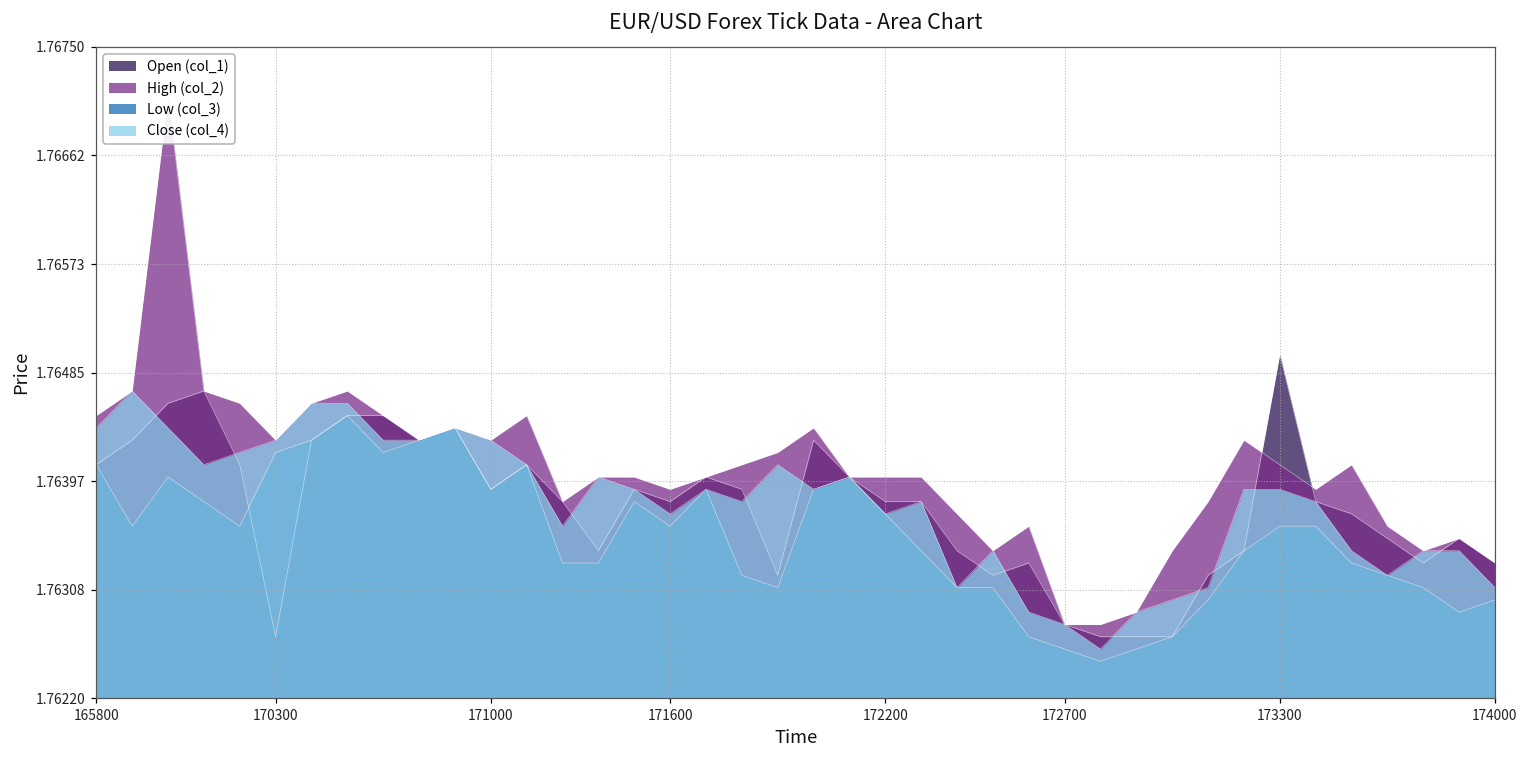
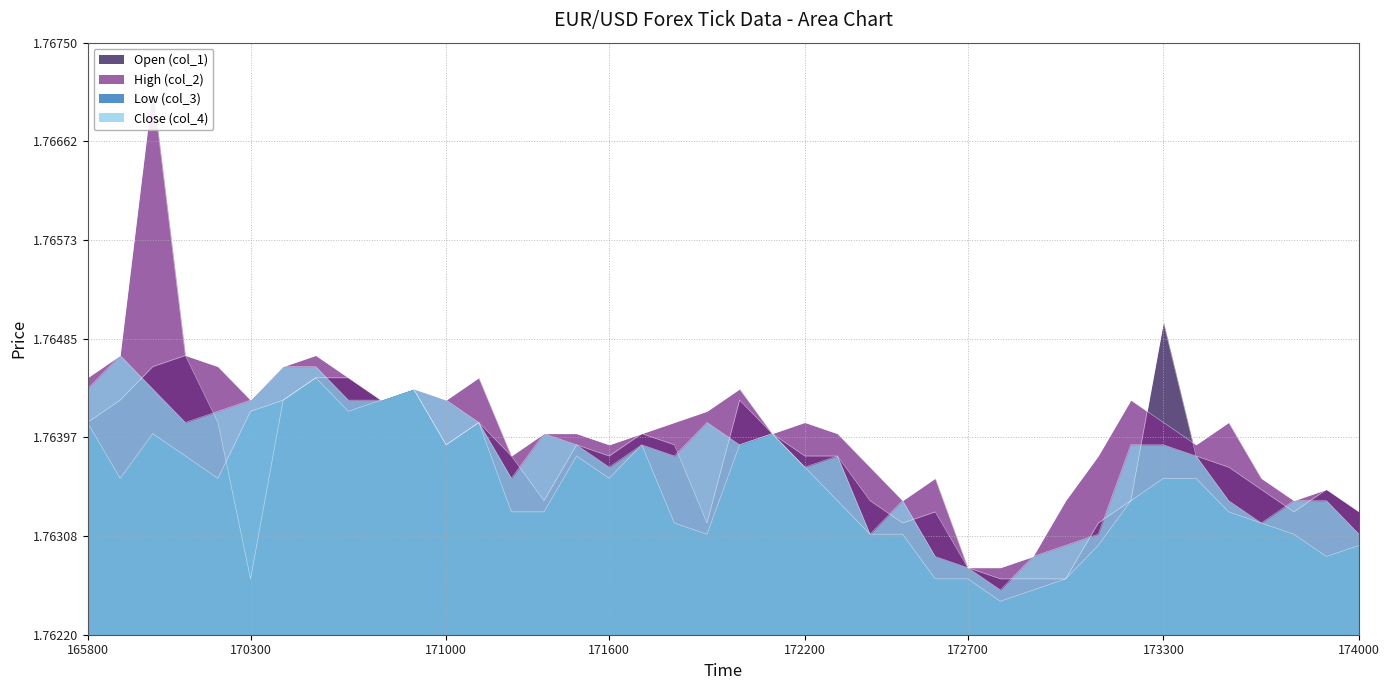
High (col_2), 172200: 1.7640 -> 1.7641
Low (col_3), 172700: 1.7626 -> 1.7627
